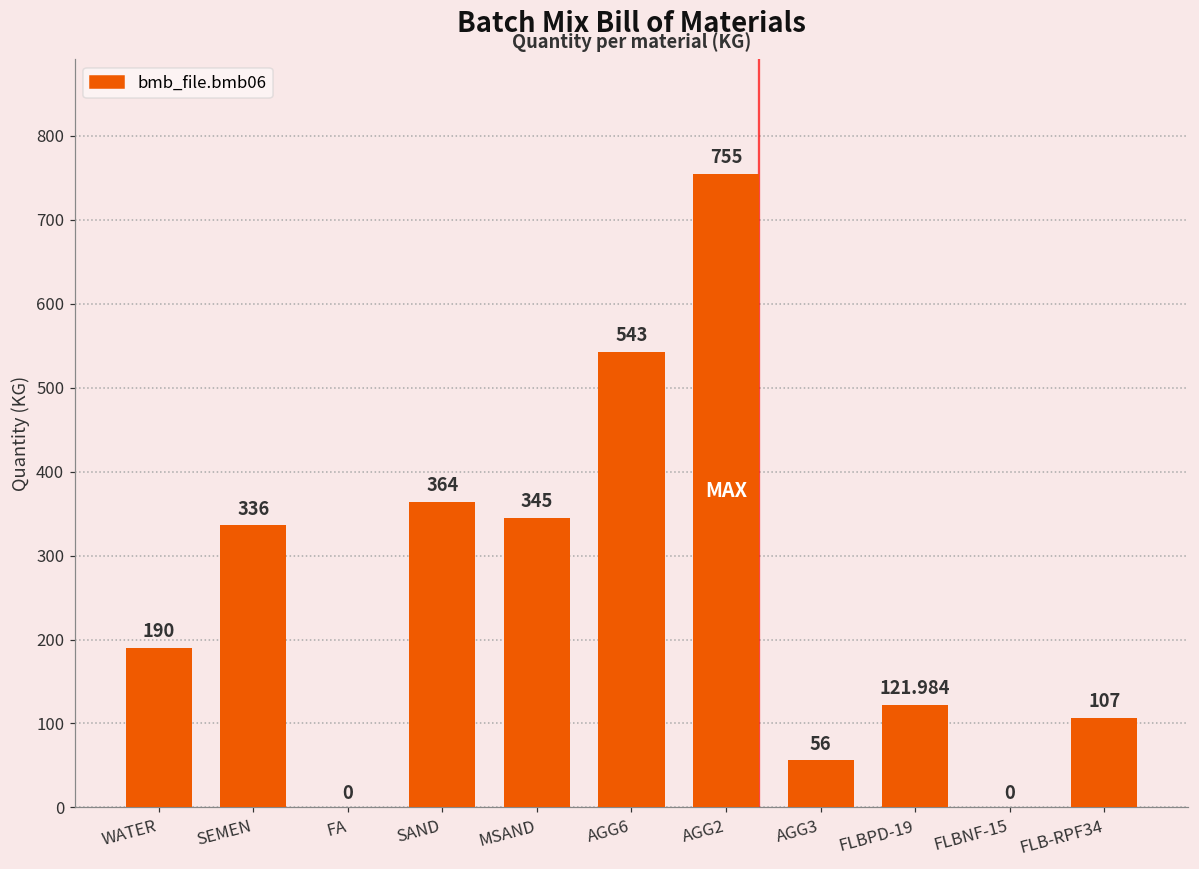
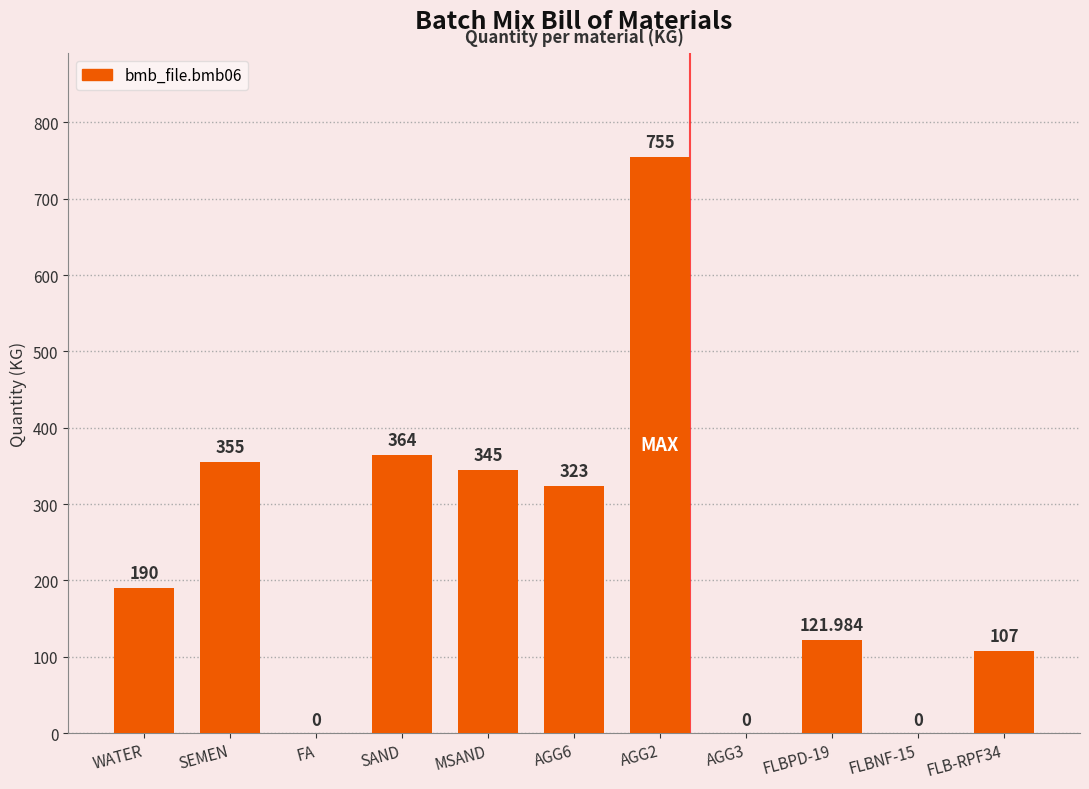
SEMEN: 336 -> 355
AGG6: 543 -> 323
AGG3: 56 -> 0
